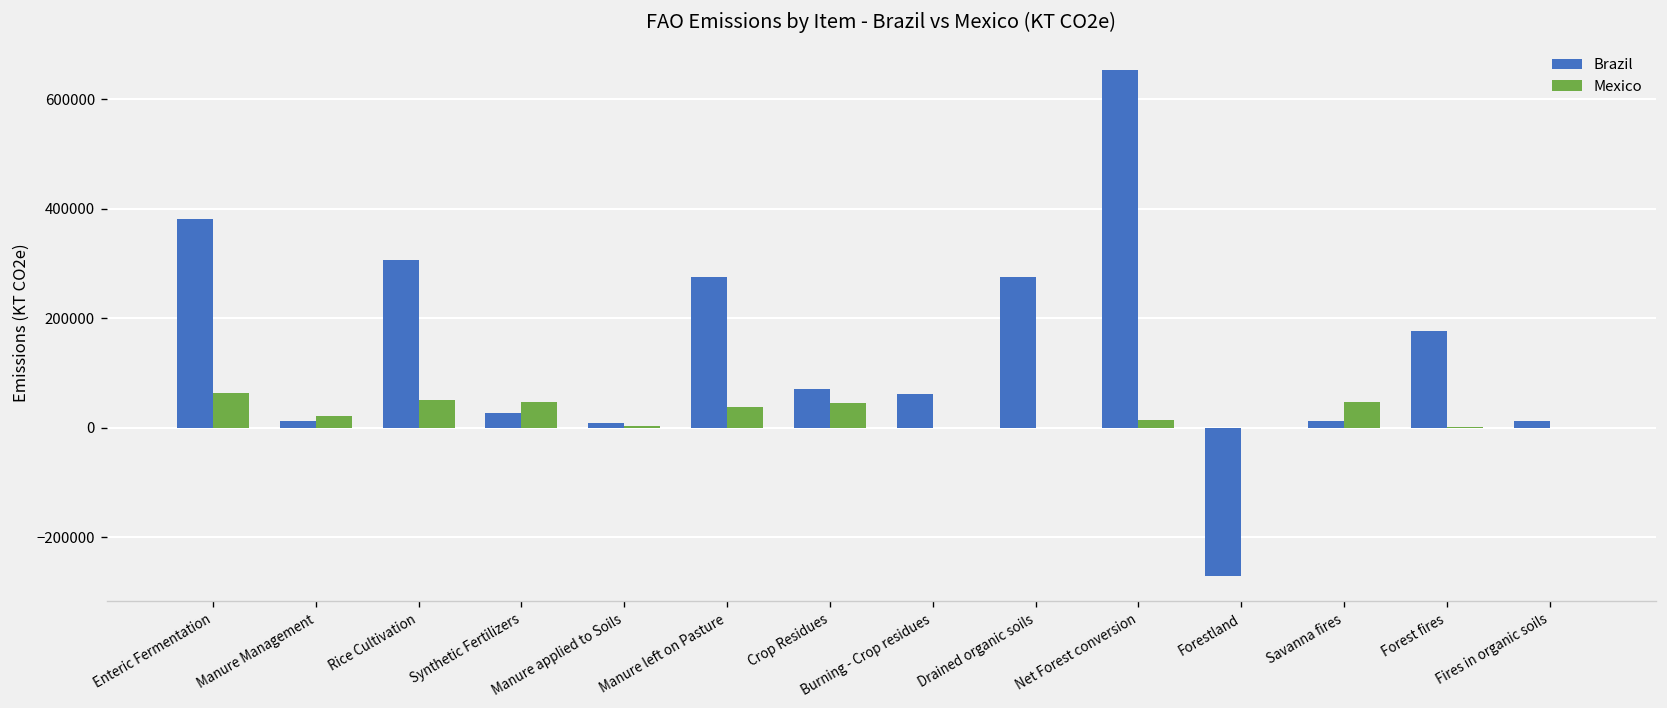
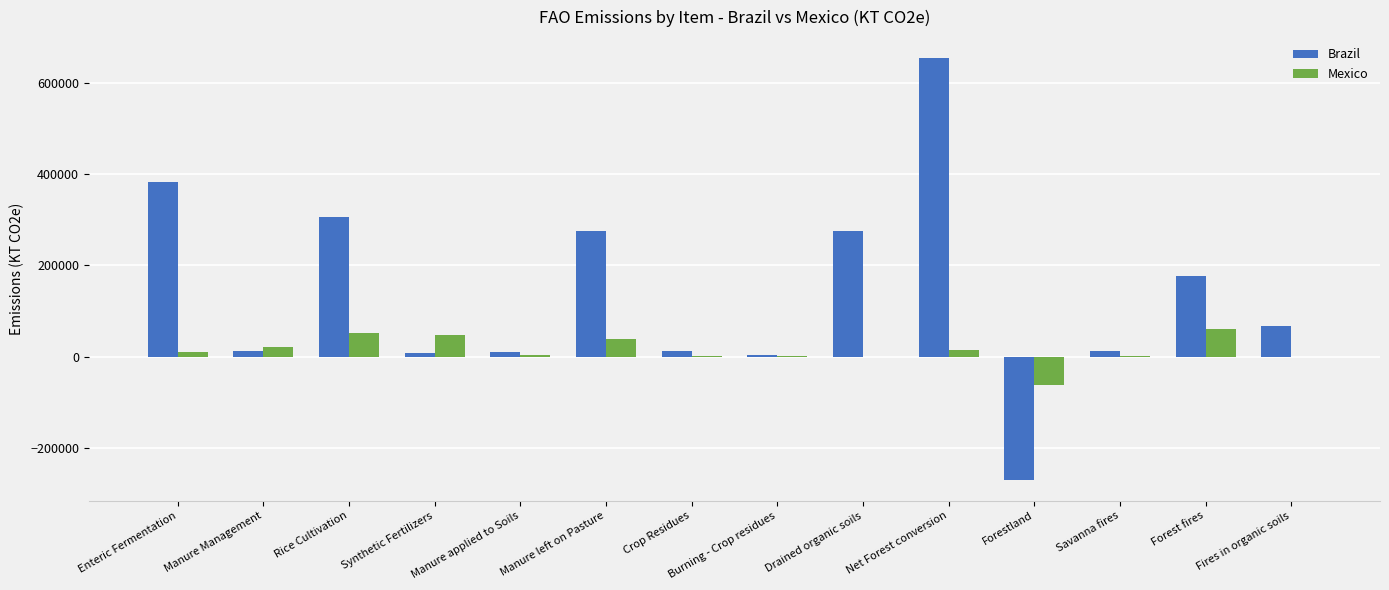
Mexico, Enteric Fermentation: 60000 -> 10000
Brazil, Synthetic Fertilizers: 30000 -> 10000
Brazil, Crop Residues: 70000 -> 10000
Mexico, Crop Residues: 50000 -> 0
Brazil, Burning - Crop residues: 60000 -> 0
Mexico, Forestland: 0 -> -60000
Mexico, Savanna fires: 50000 -> 0
Mexico, Forest fires: 0 -> 60000
Brazil, Fires in organic soils: 10000 -> 70000
